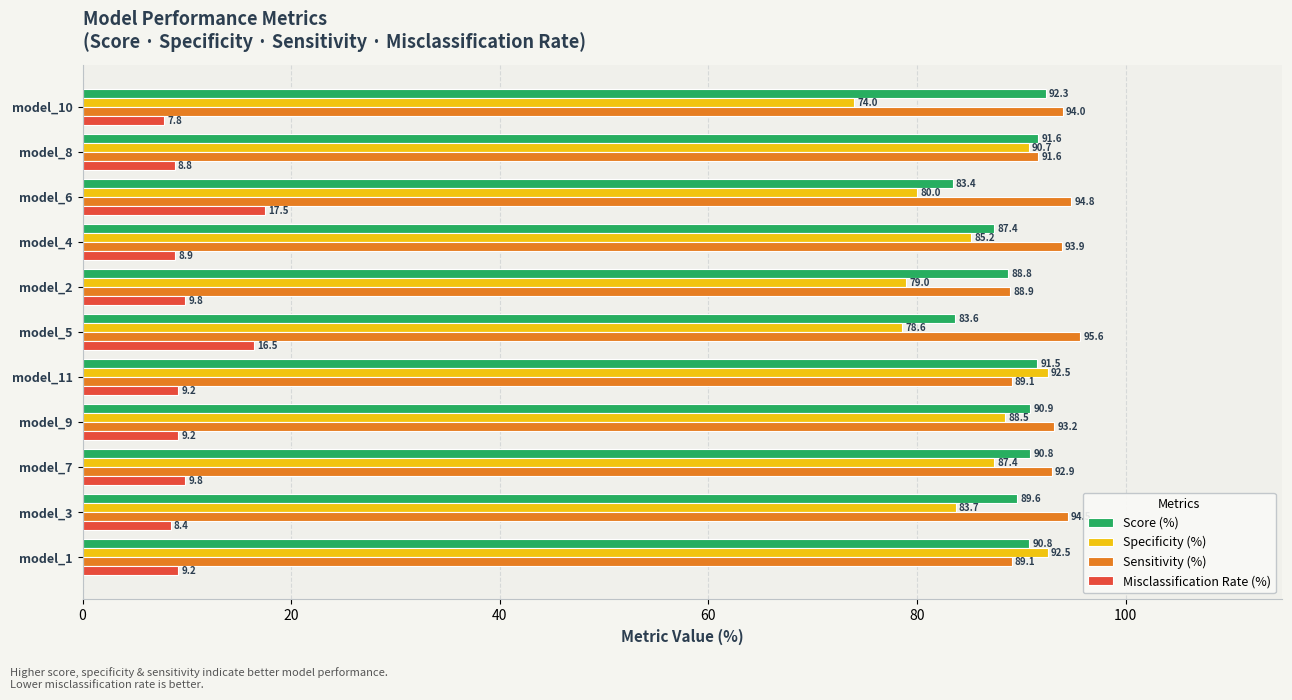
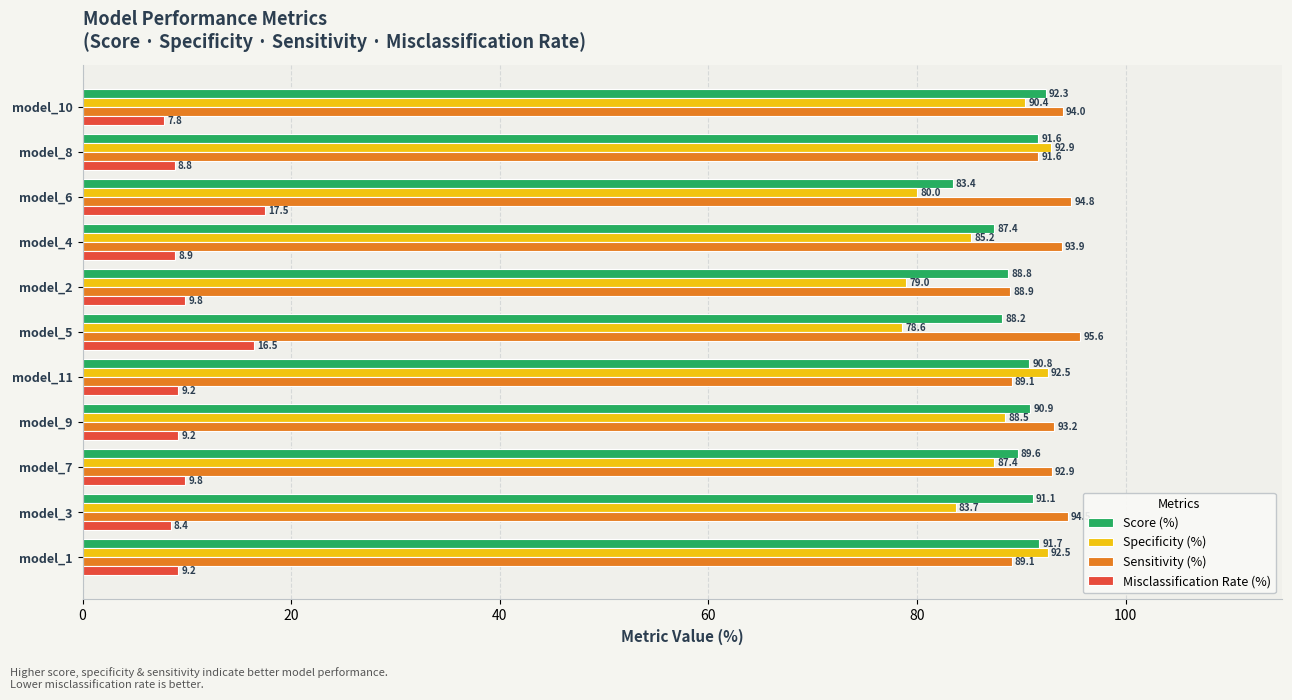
Specificity (%), model_10: 74.0 -> 90.4
Specificity (%), model_8: 90.7 -> 92.9
Score (%), model_5: 83.6 -> 88.2
Score (%), model_11: 91.5 -> 90.8
Score (%), model_7: 90.8 -> 89.6
Score (%), model_3: 89.6 -> 91.1
Score (%), model_1: 90.8 -> 91.7
